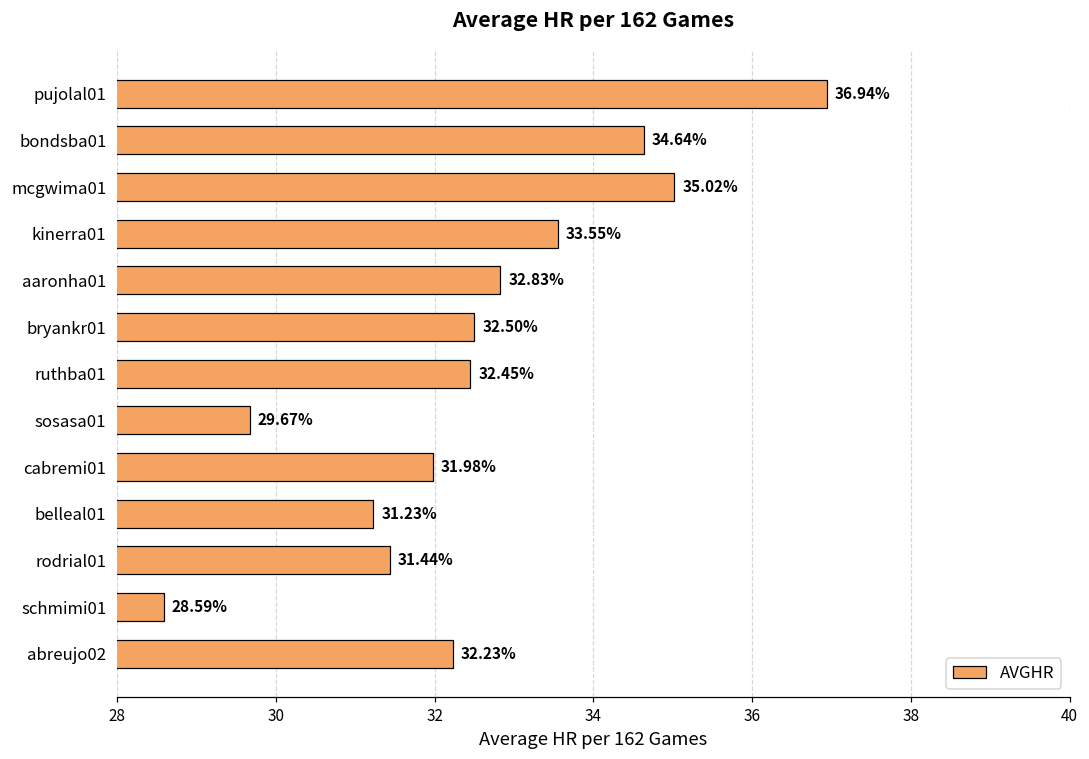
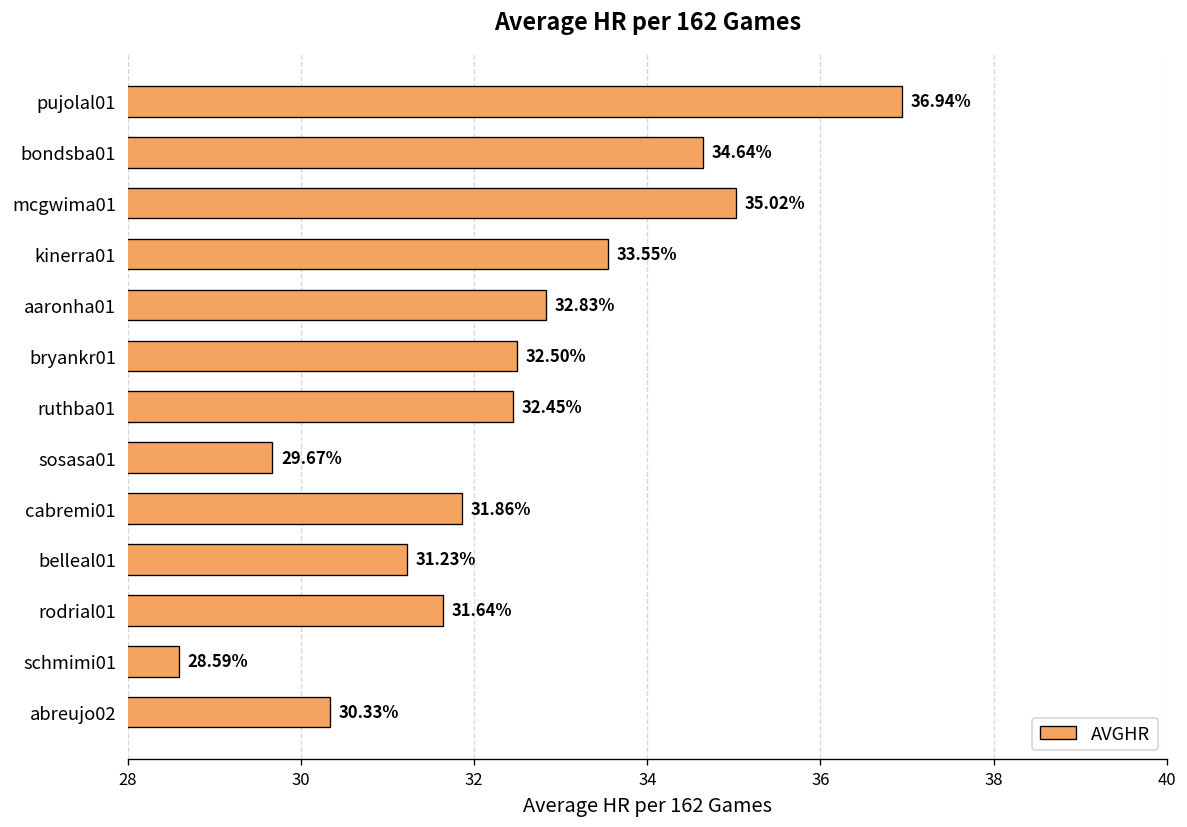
cabremi01: 31.98% -> 31.86%
rodrial01: 31.44% -> 31.64%
abreujo02: 32.23% -> 30.33%
